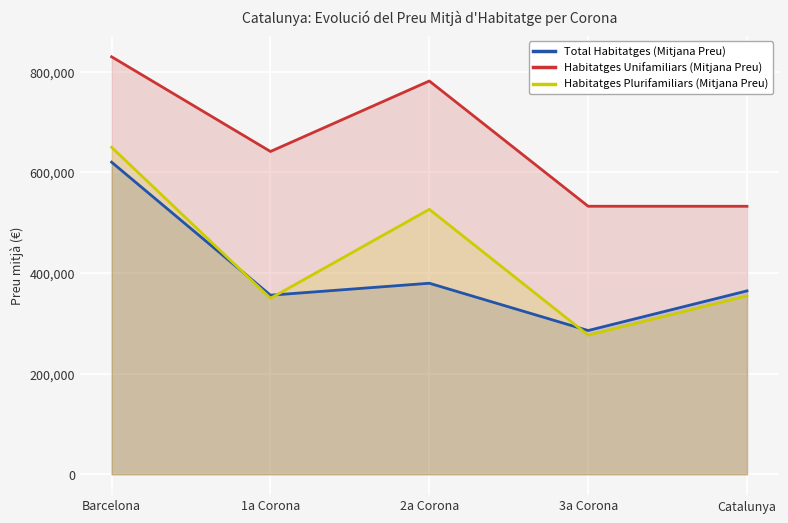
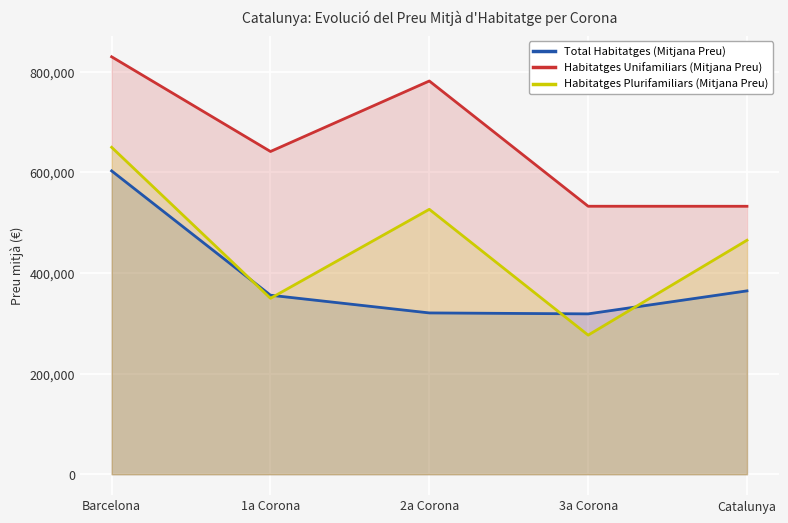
Total Habitatges (Mitjana Preu), Barcelona: 620,000 -> 600,000
Total Habitatges (Mitjana Preu), 2a Corona: 380,000 -> 320,000
Total Habitatges (Mitjana Preu), 3a Corona: 290,000 -> 320,000
Habitatges Plurifamiliars (Mitjana Preu), Catalunya: 350,000 -> 470,000
